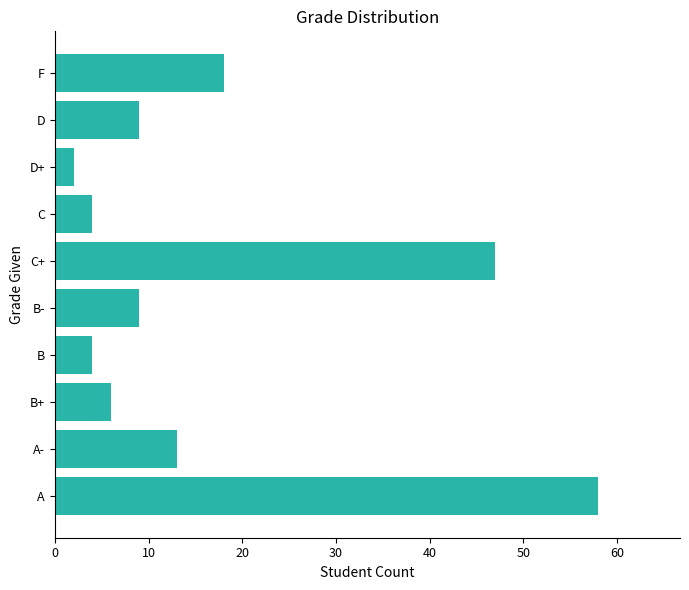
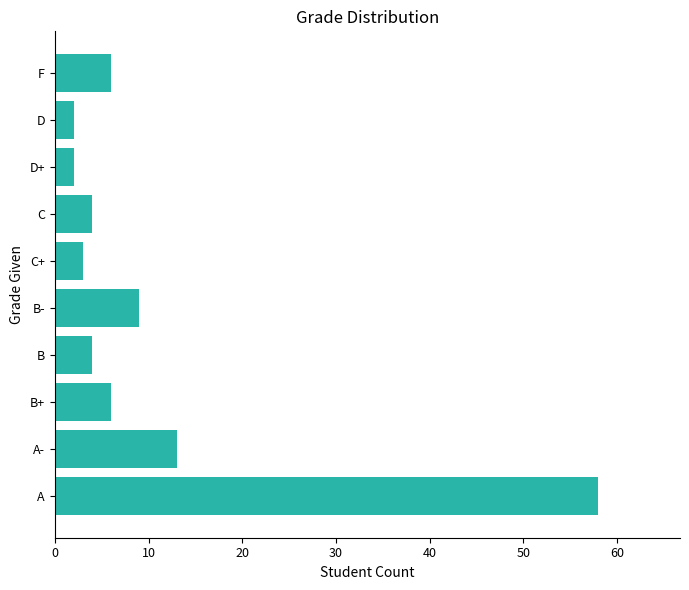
F: 18 -> 6
D: 9 -> 2
C+: 47 -> 3
